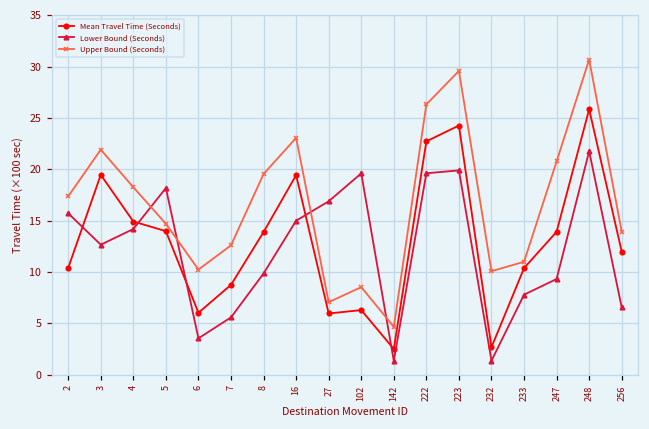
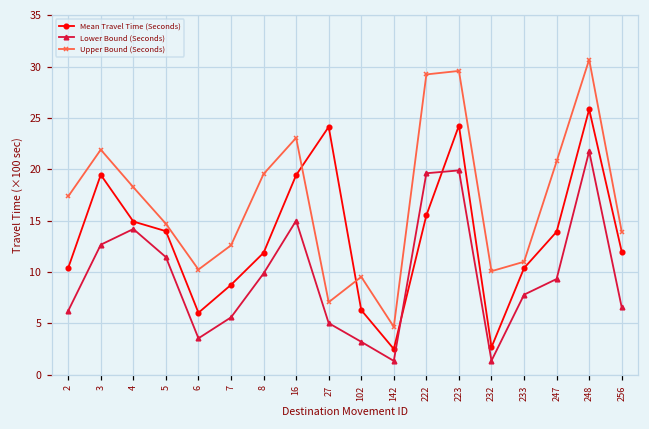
Lower Bound (Seconds), 2: 16 -> 6
Lower Bound (Seconds), 5: 18 -> 11
Mean Travel Time (Seconds), 8: 14 -> 12
Mean Travel Time (Seconds), 27: 6 -> 24
Lower Bound (Seconds), 27: 17 -> 5
Lower Bound (Seconds), 102: 20 -> 3
Upper Bound (Seconds), 102: 9 -> 10
Mean Travel Time (Seconds), 222: 23 -> 16
Upper Bound (Seconds), 222: 26 -> 29
